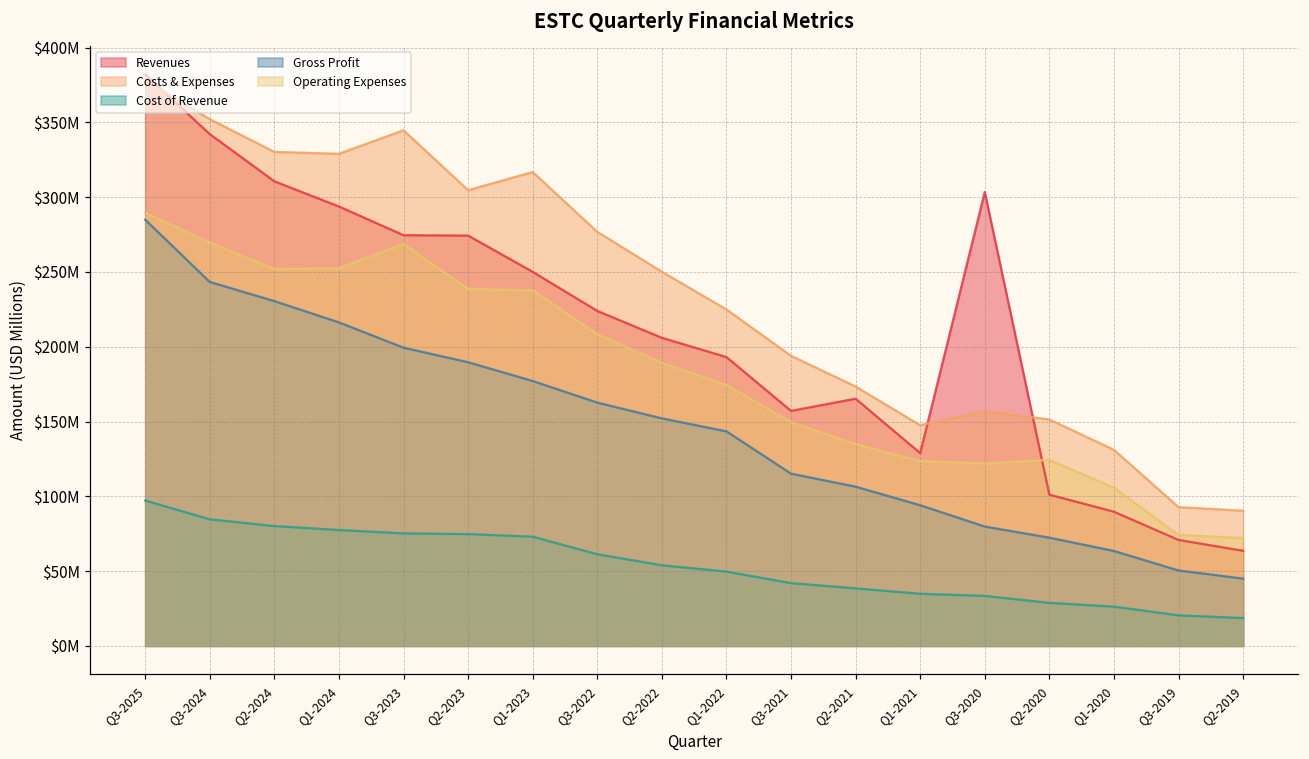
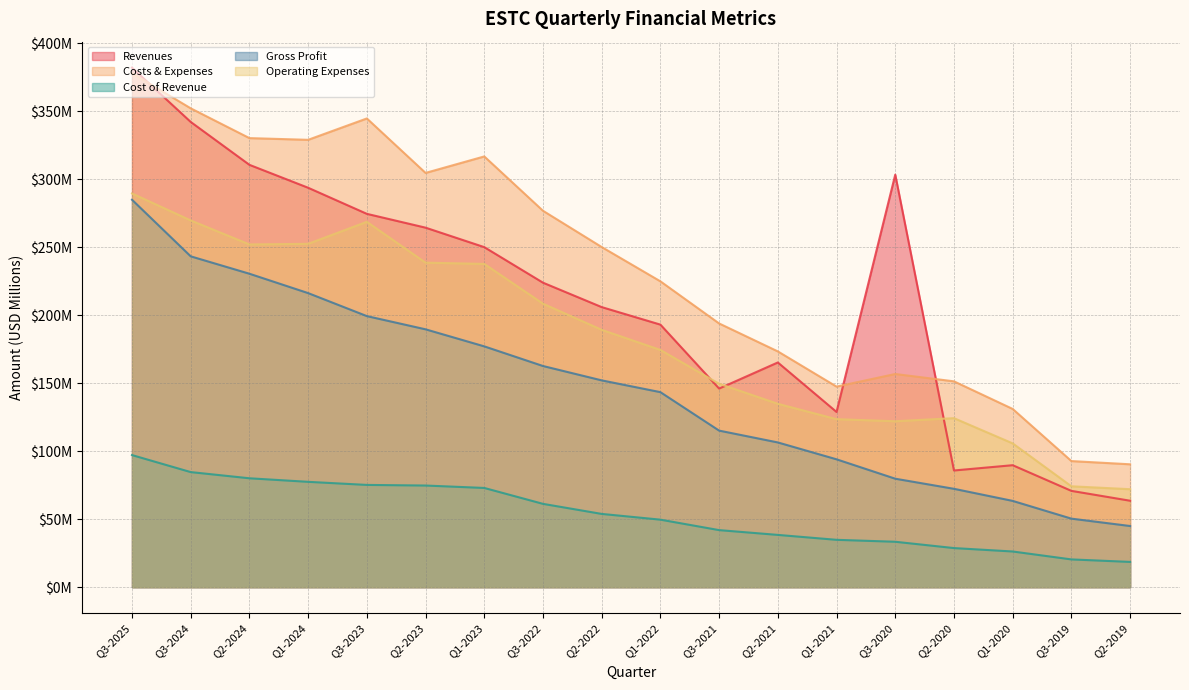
Revenues, Q2-2023: $274000000 -> $264000000
Revenues, Q3-2021: $157000000 -> $146000000
Revenues, Q2-2020: $101000000 -> $86000000
